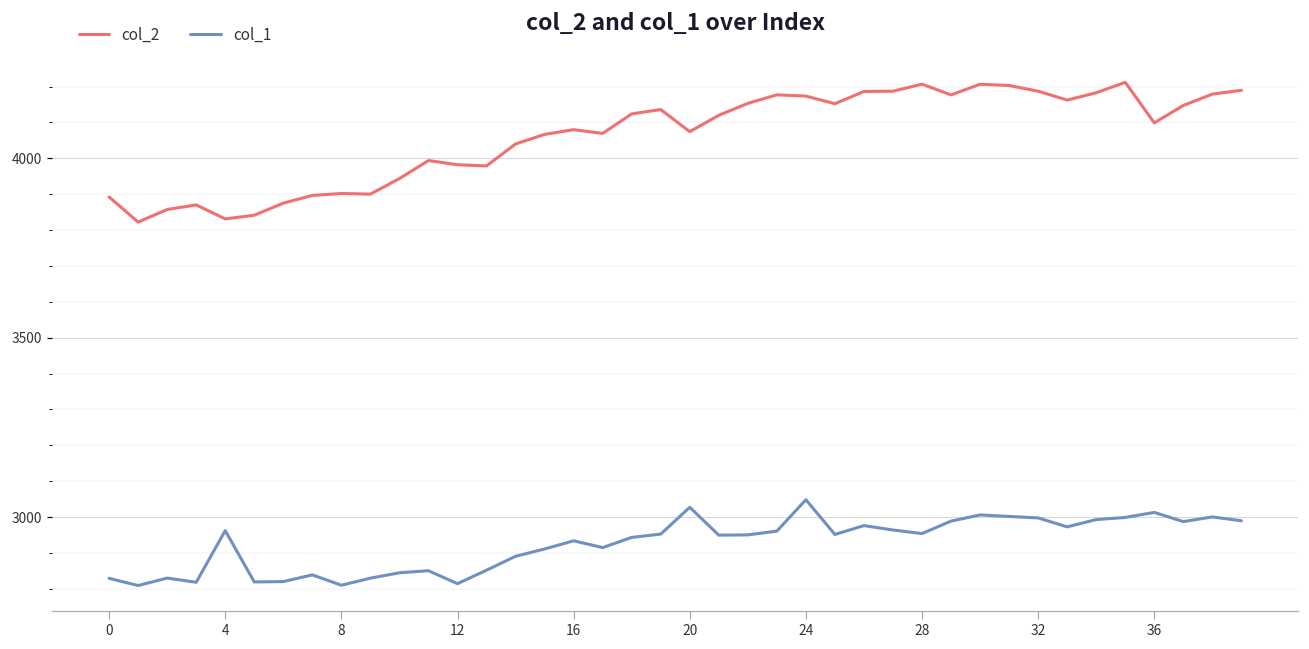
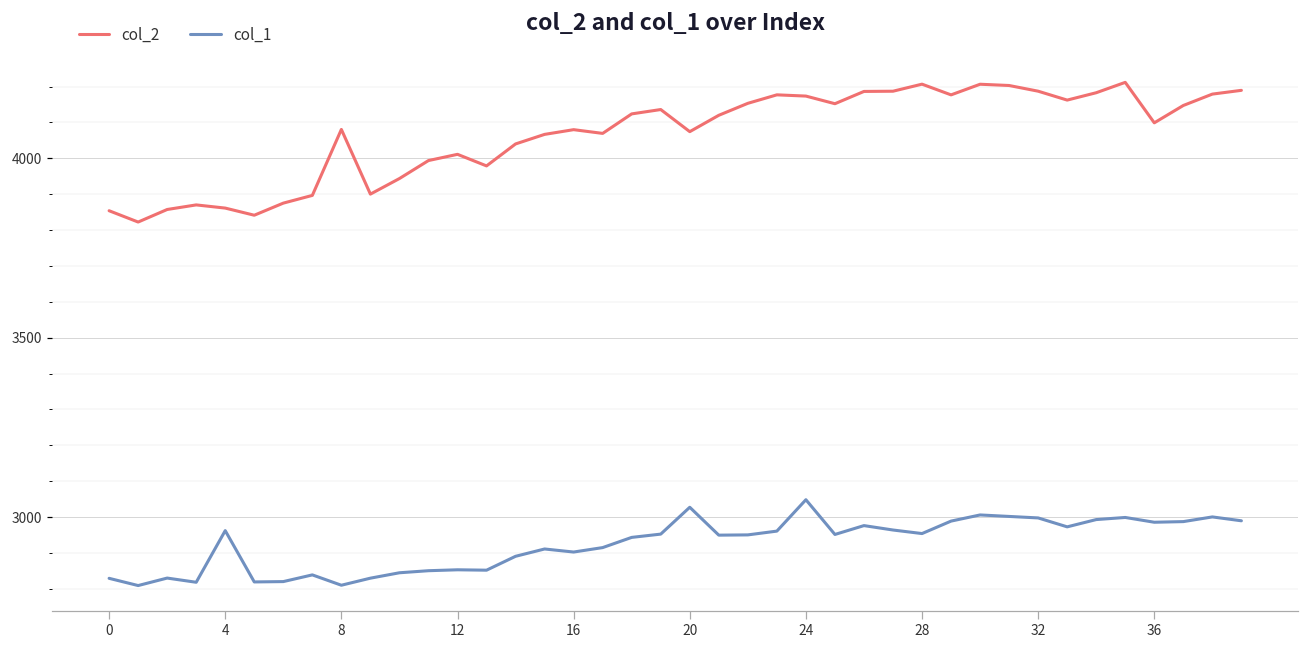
col_2, 0: 3890 -> 3850
col_2, 4: 3830 -> 3860
col_2, 8: 3900 -> 4080
col_2, 12: 3980 -> 4010
col_1, 12: 2810 -> 2850
col_1, 16: 2930 -> 2900
col_1, 36: 3010 -> 2990
